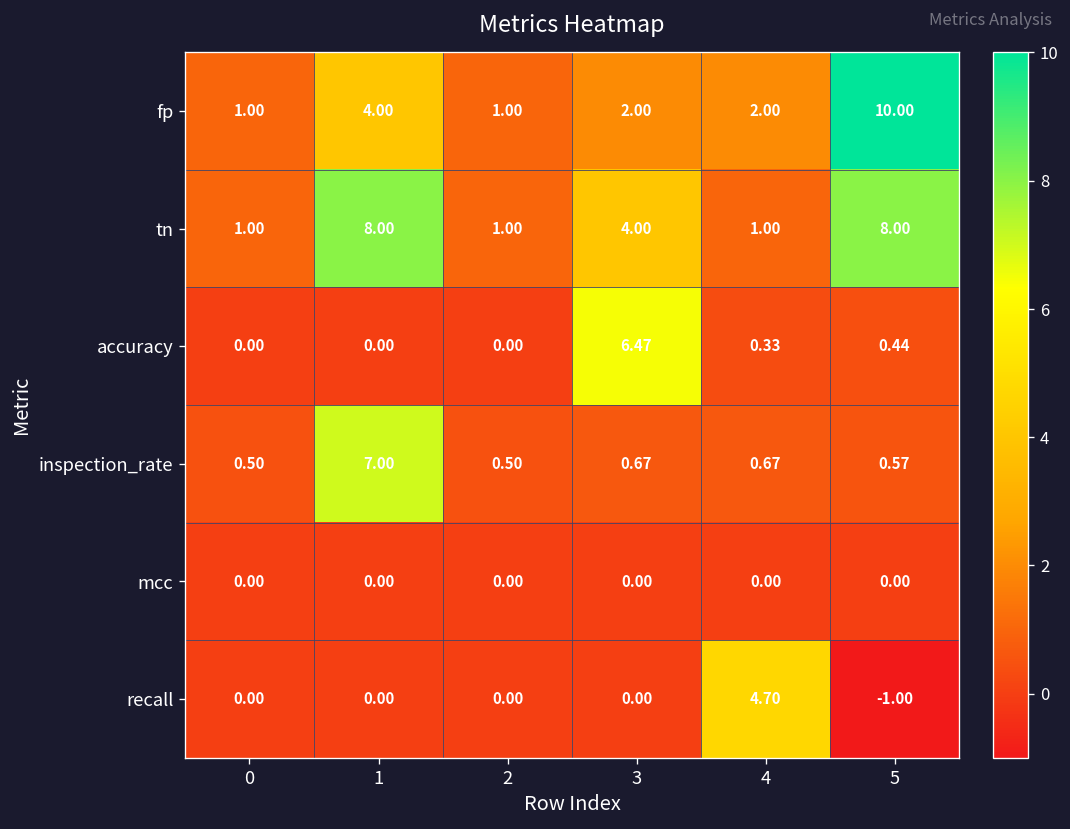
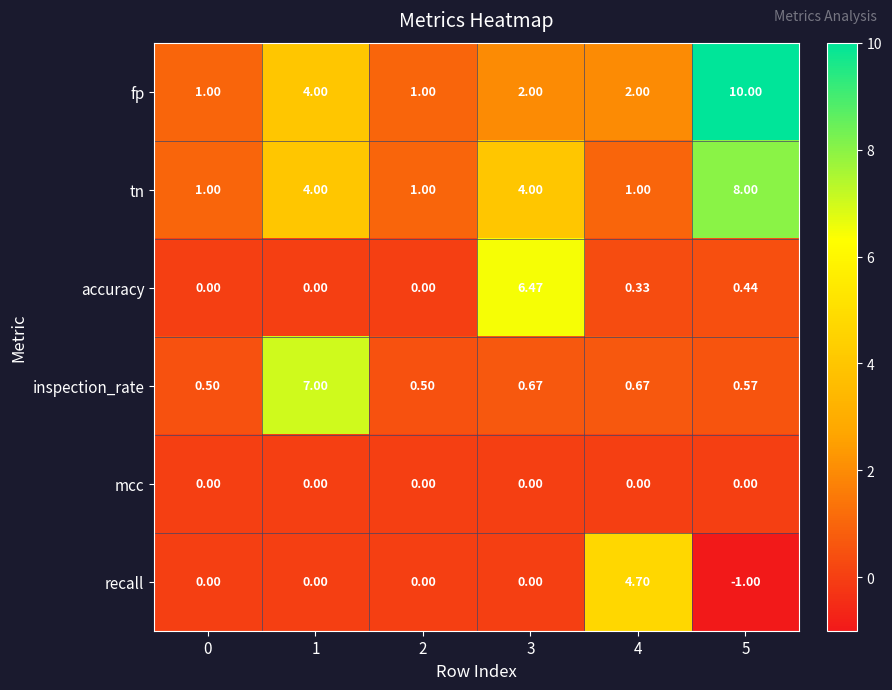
tn, 1: 8.00 -> 4.00
